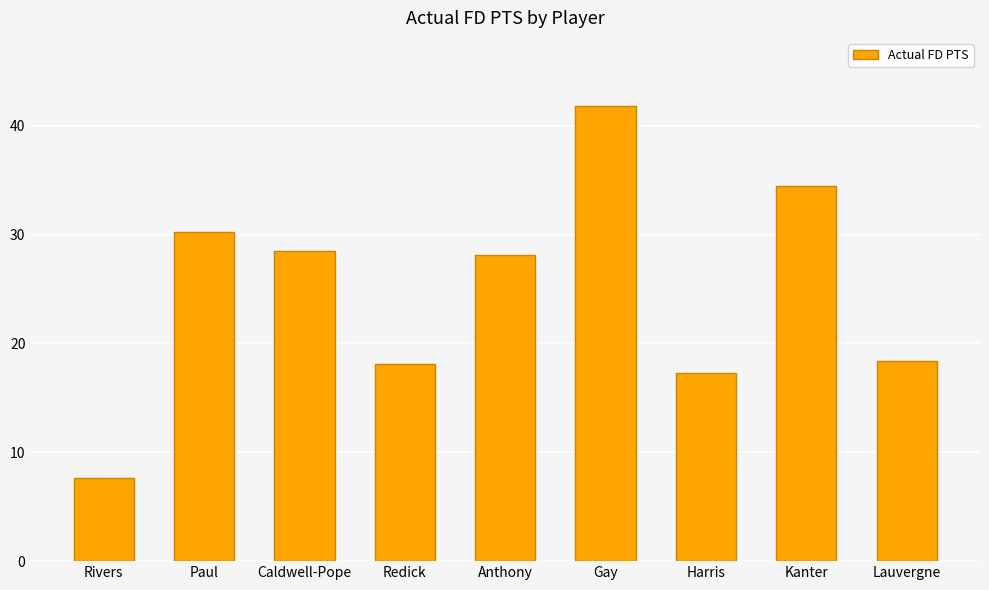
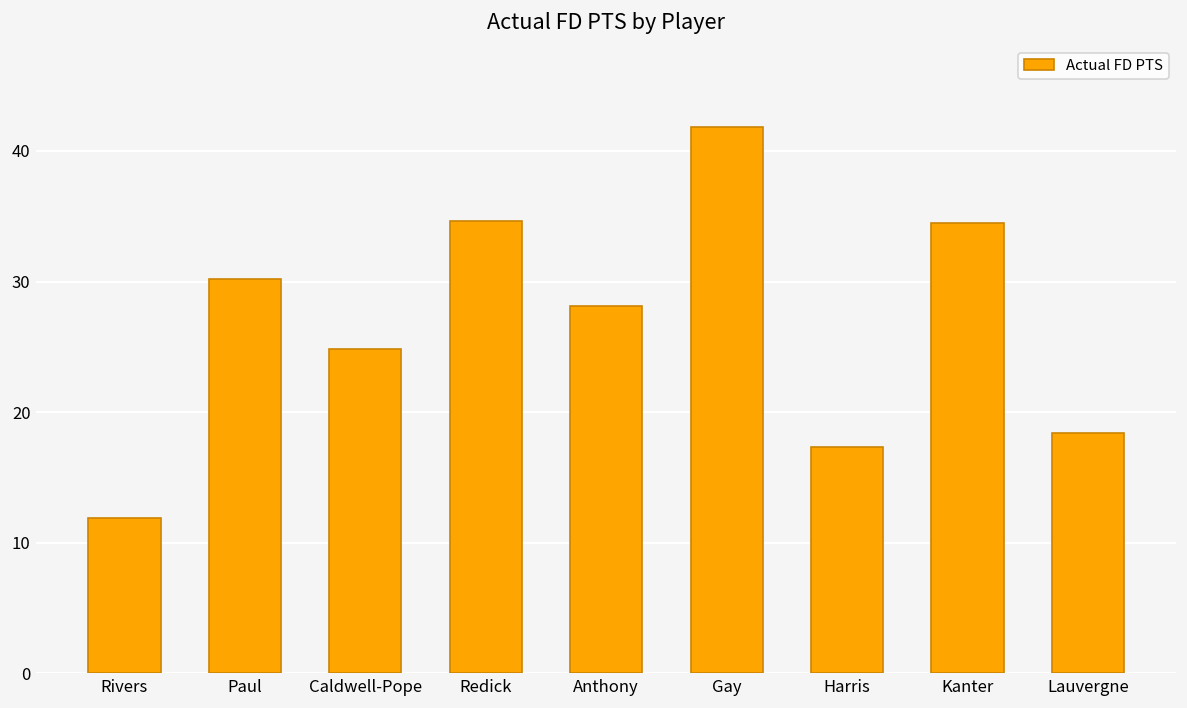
Rivers: 7.6 -> 11.9
Caldwell-Pope: 28.5 -> 24.8
Redick: 18.1 -> 34.6
